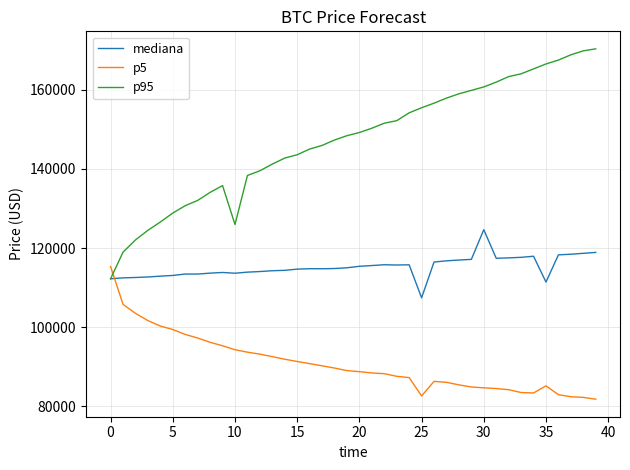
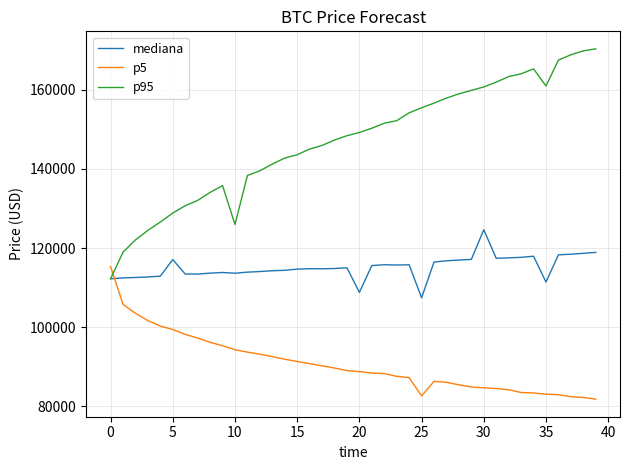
mediana, 5: 113000 -> 117000
mediana, 20: 115000 -> 109000
p5, 35: 85000 -> 83000
p95, 35: 167000 -> 161000
